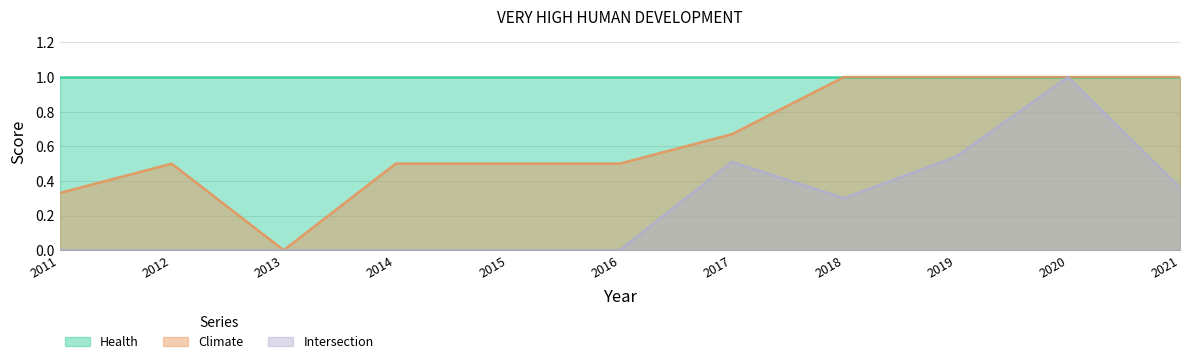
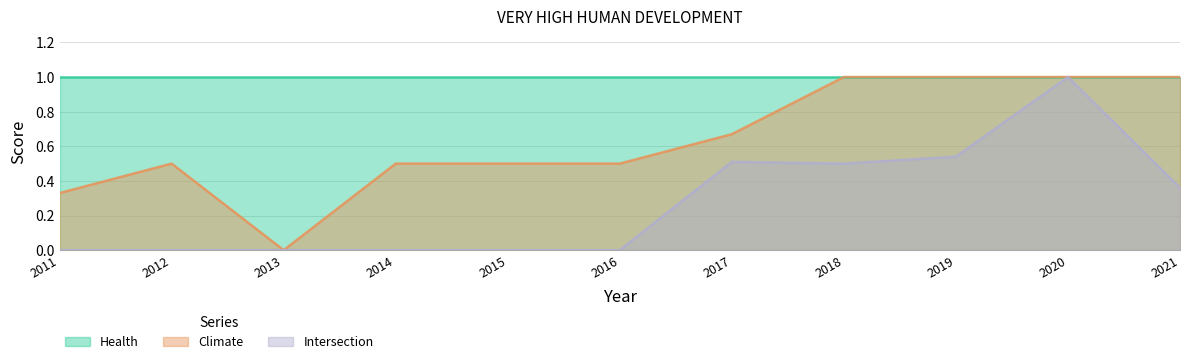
Intersection, 2018: 0.3 -> 0.5
